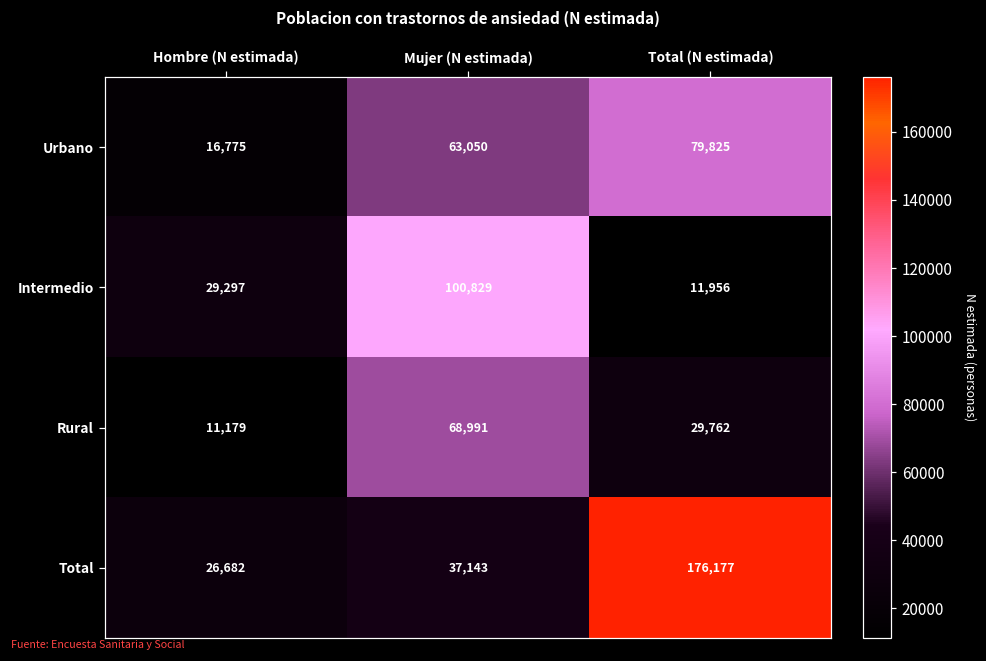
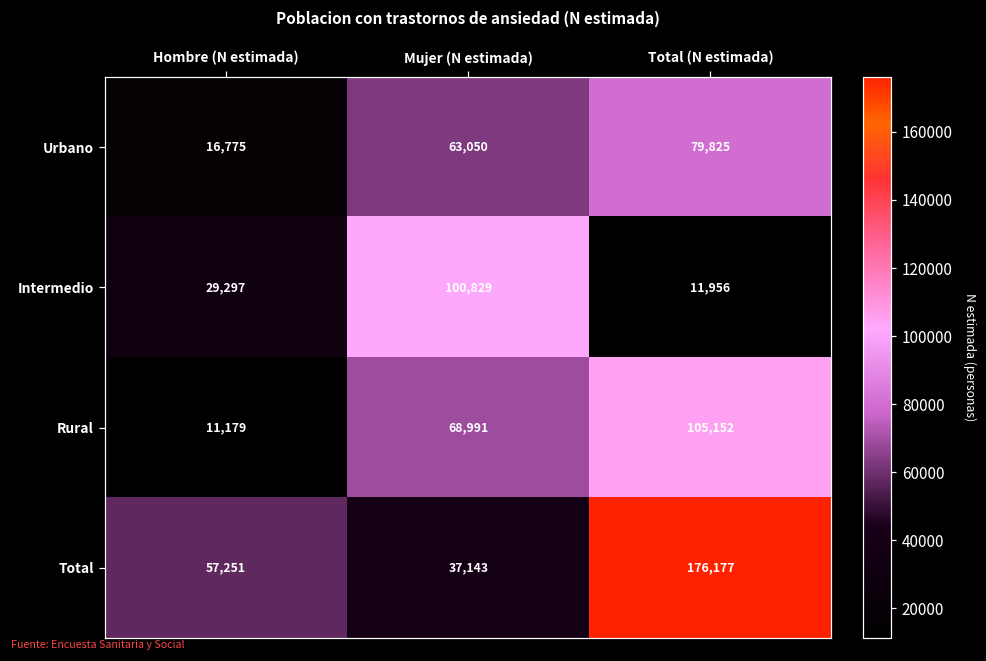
Rural, Total (N estimada): 29,762 -> 105,152
Total, Hombre (N estimada): 26,682 -> 57,251
